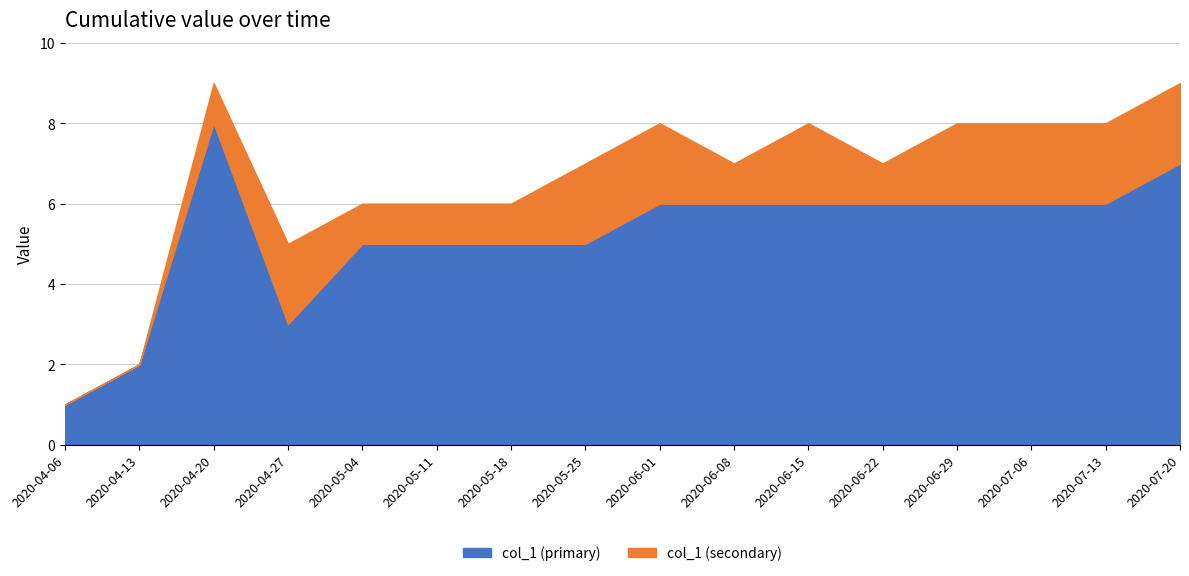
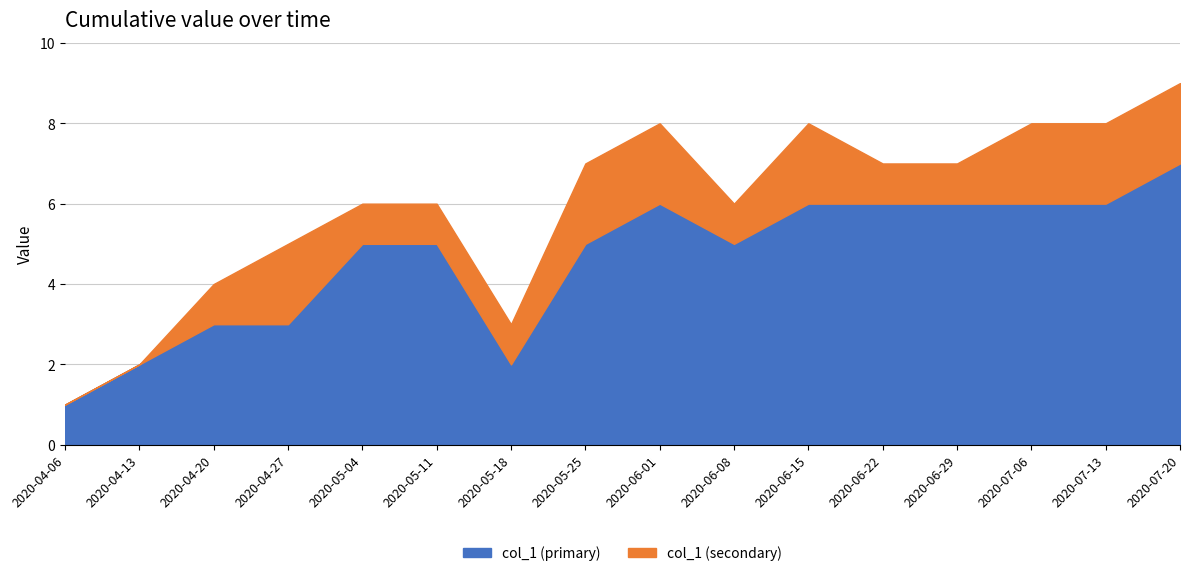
col_1 (primary), 2020-04-20: 8 -> 3
col_1 (primary), 2020-05-18: 5 -> 2
col_1 (primary), 2020-06-08: 6 -> 5
col_1 (secondary), 2020-06-29: 2 -> 1
